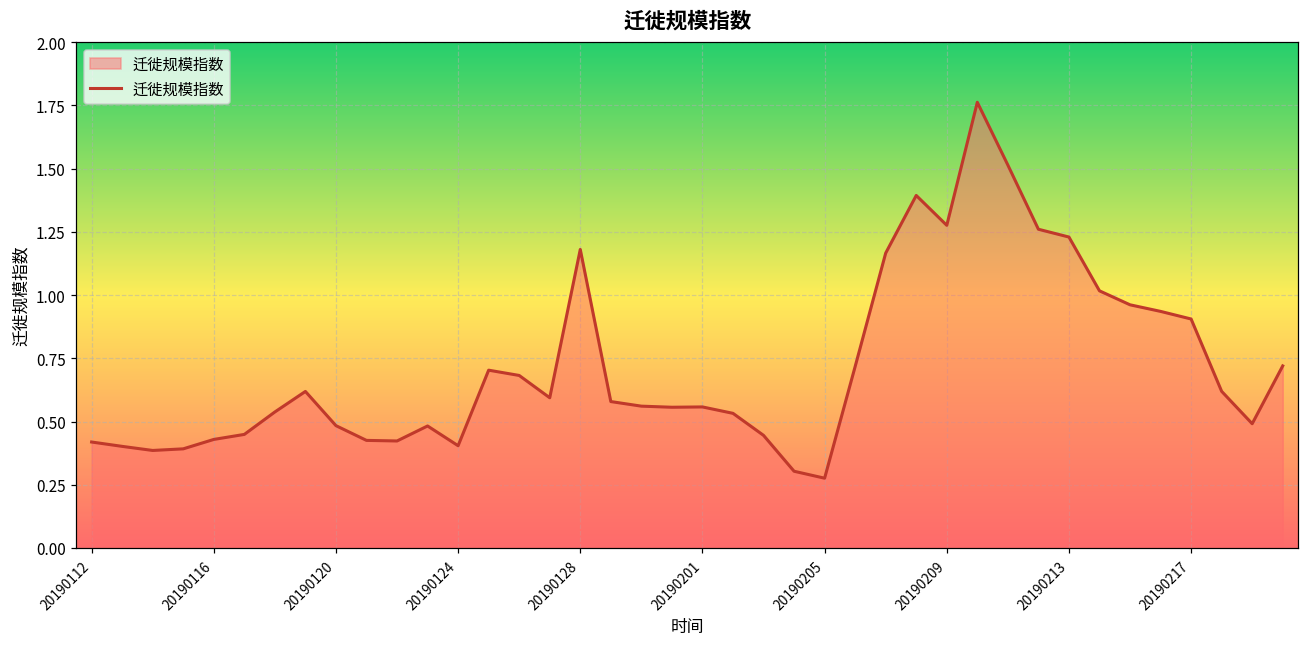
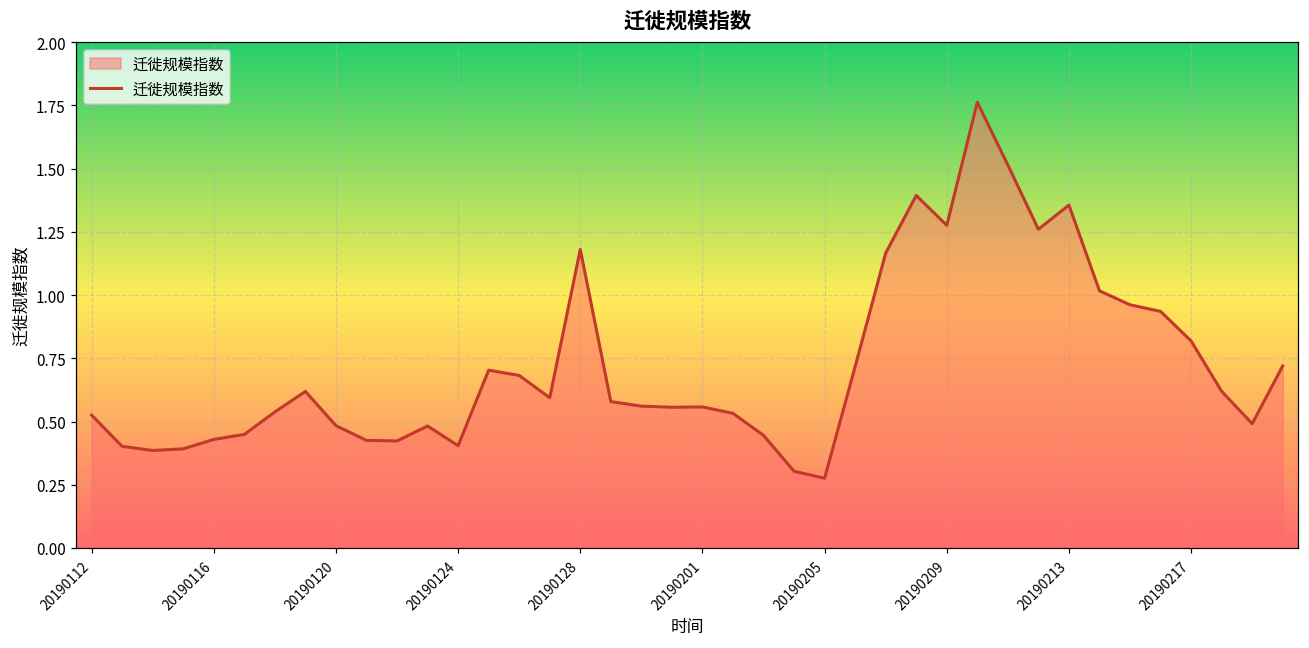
20190112: 0.42 -> 0.53
20190213: 1.23 -> 1.36
20190217: 0.91 -> 0.82
